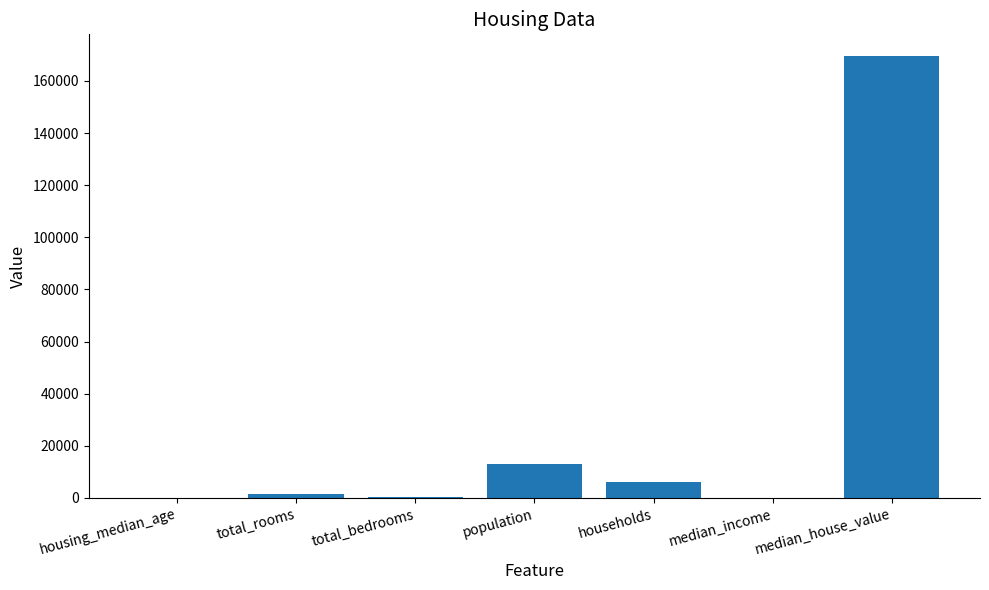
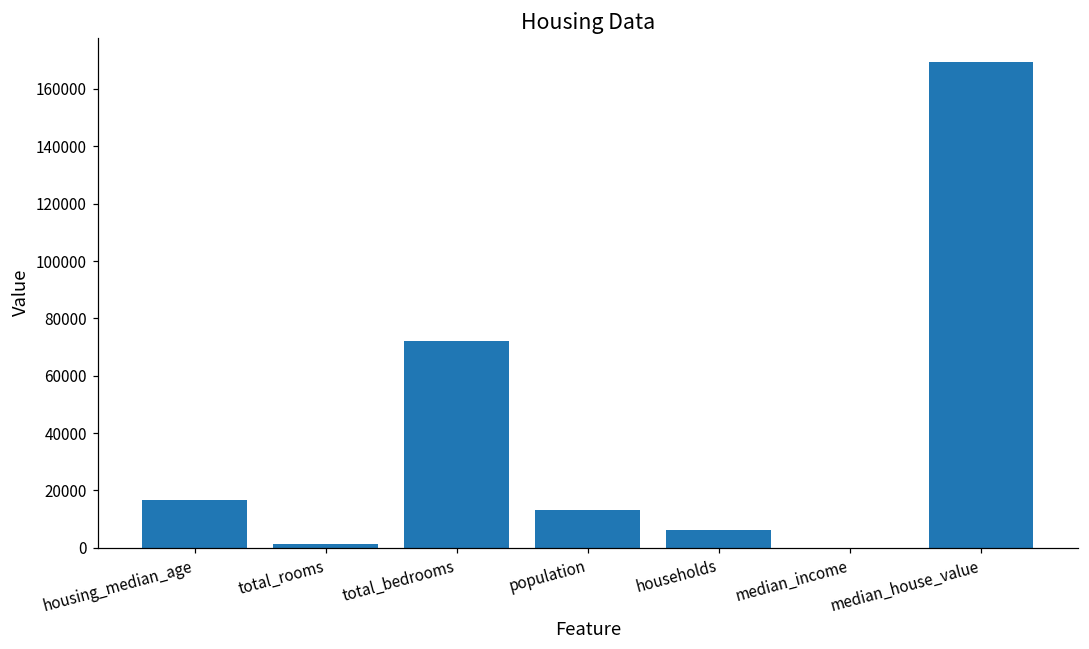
housing_median_age: 0 -> 17000
total_bedrooms: 0 -> 72000
